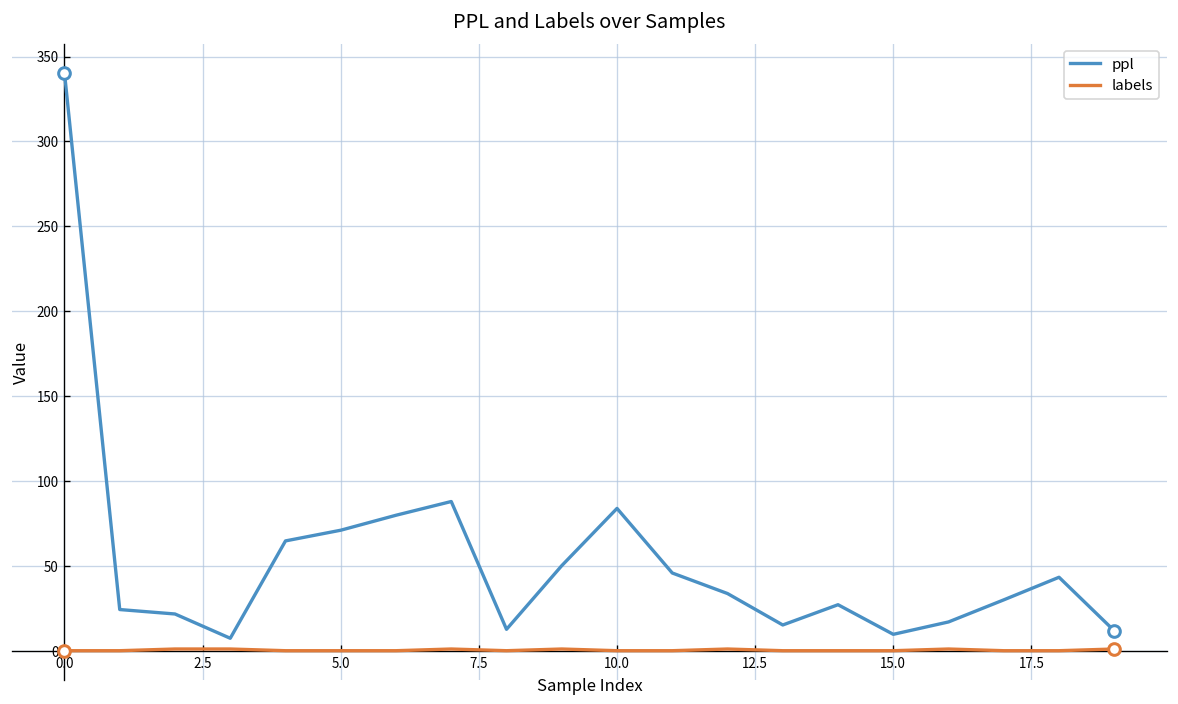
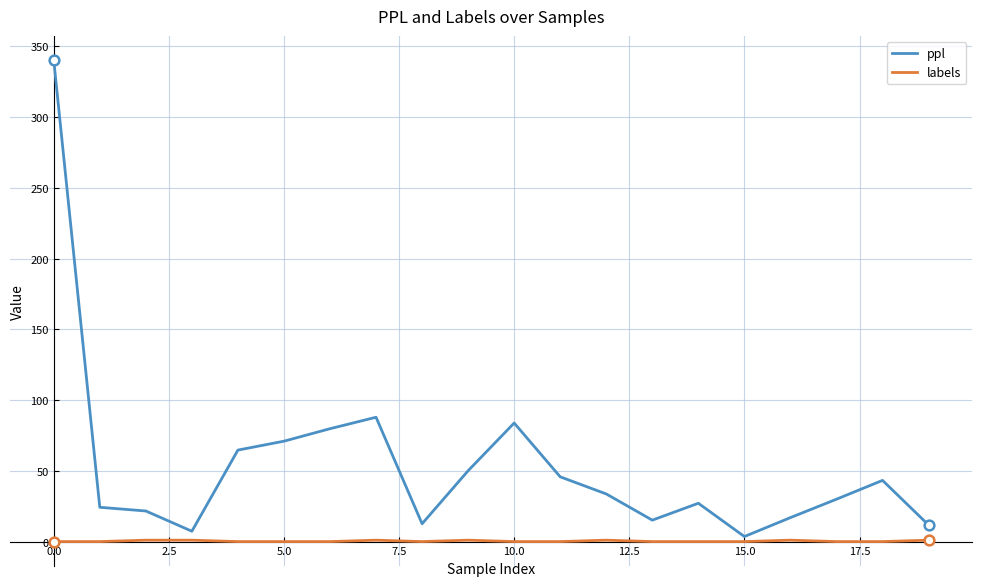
ppl, 15.0: 10 -> 4
